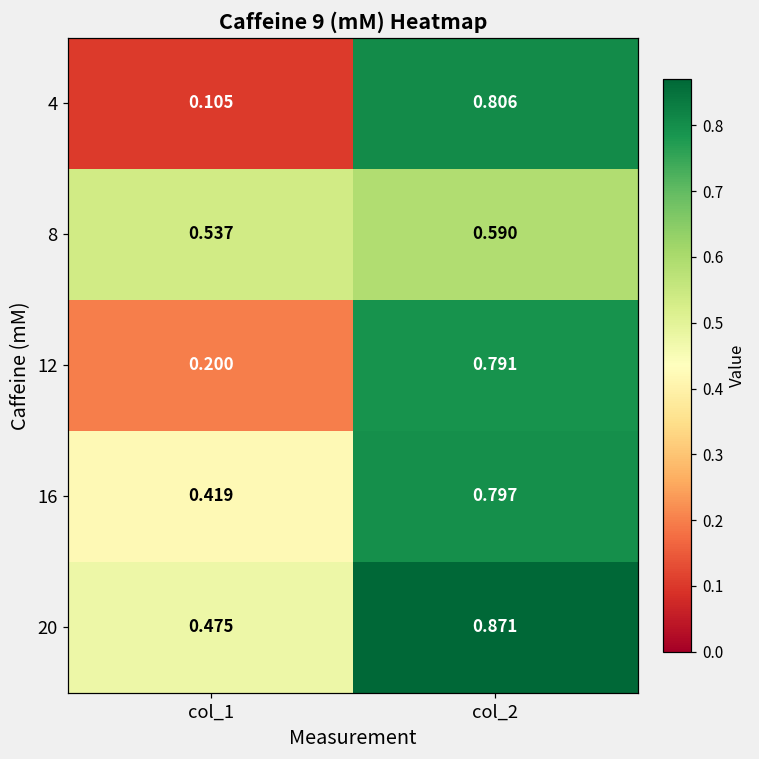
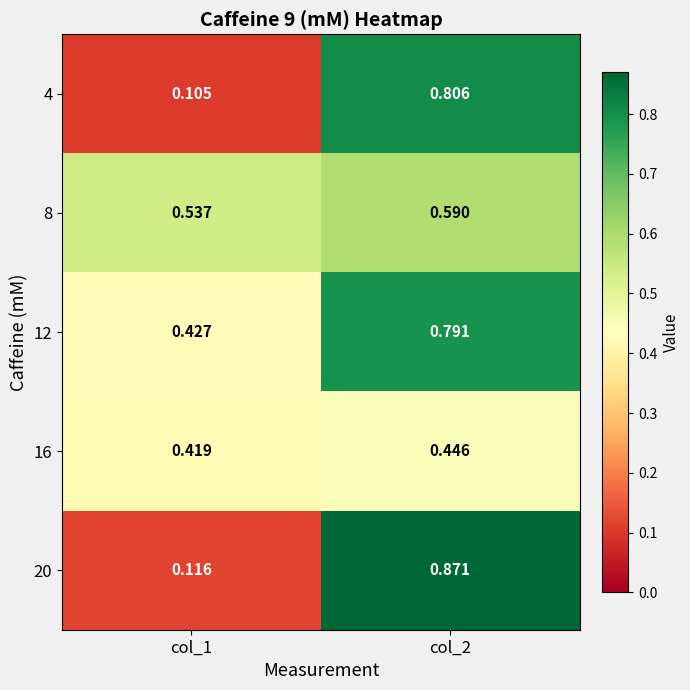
12, col_1: 0.200 -> 0.427
16, col_2: 0.797 -> 0.446
20, col_1: 0.475 -> 0.116
